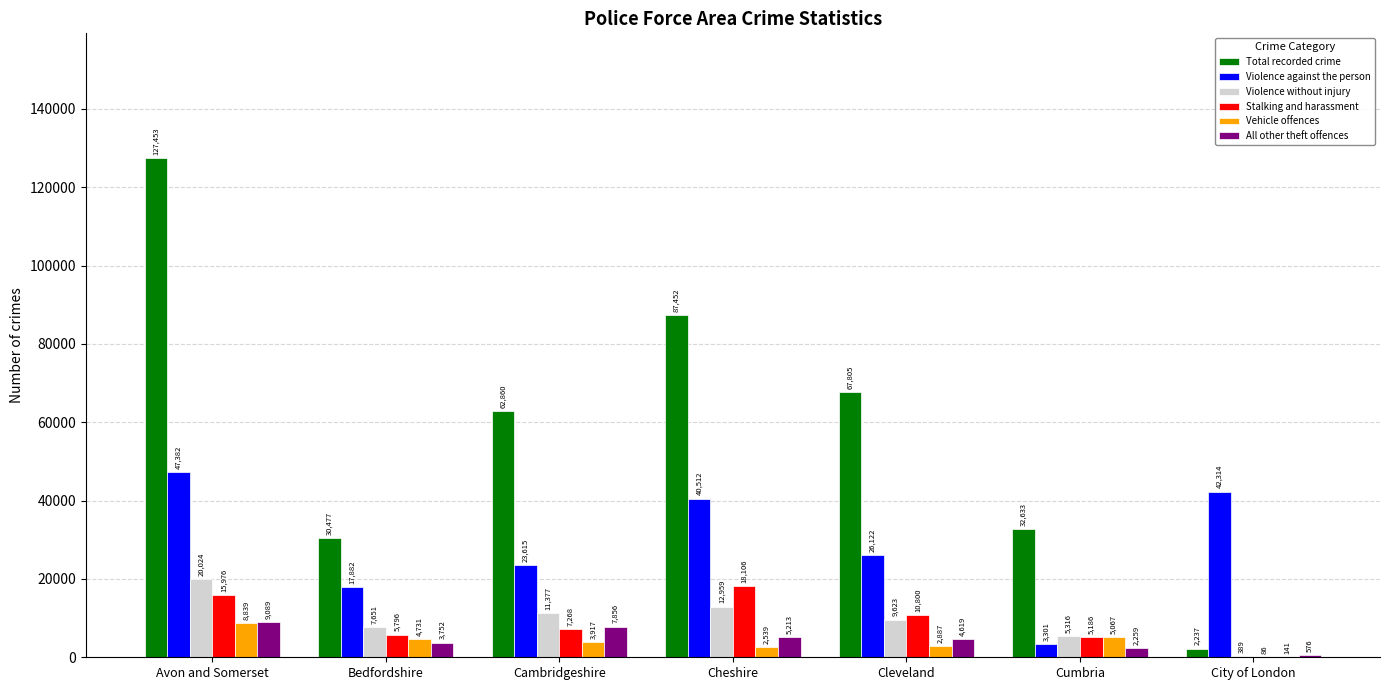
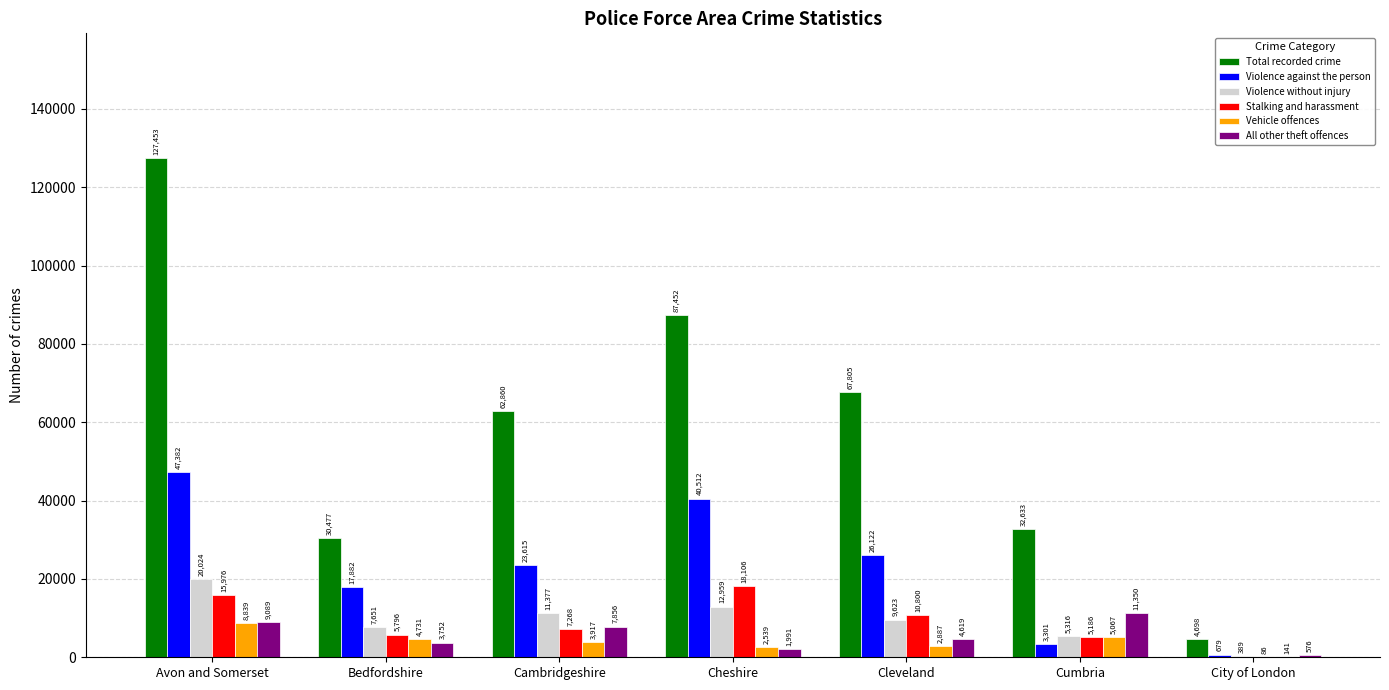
All other theft offences, Cheshire: 5,213 -> 1,991
All other theft offences, Cumbria: 2,259 -> 11,350
Total recorded crime, City of London: 2,237 -> 4,698
Violence against the person, City of London: 42,314 -> 679
